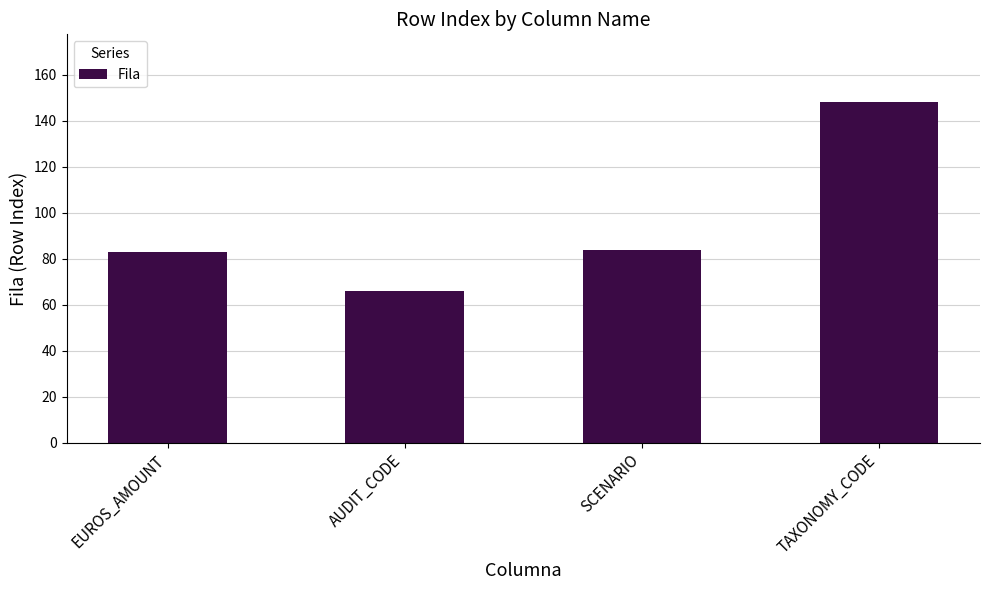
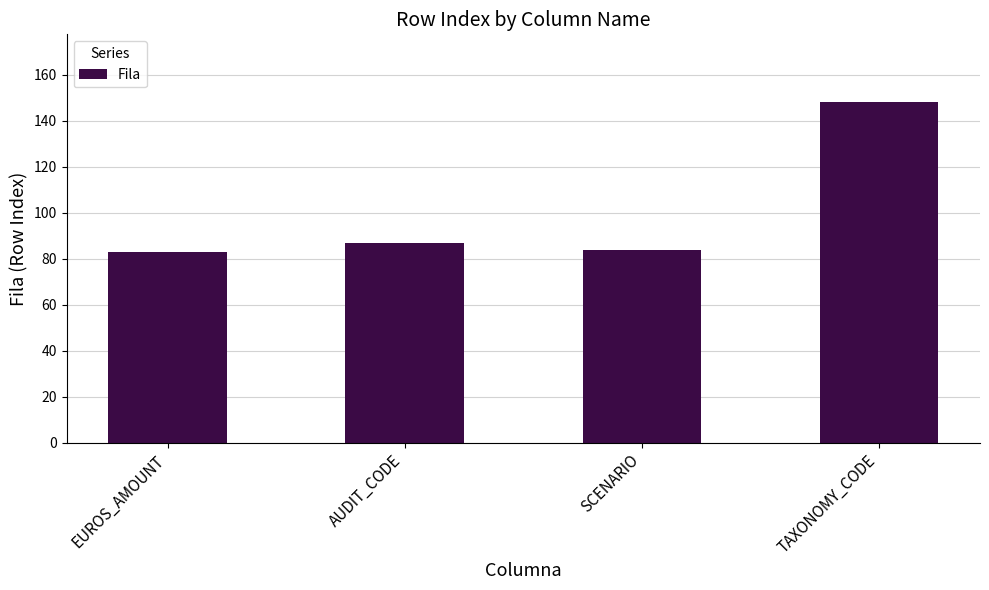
AUDIT_CODE: 66 -> 87
